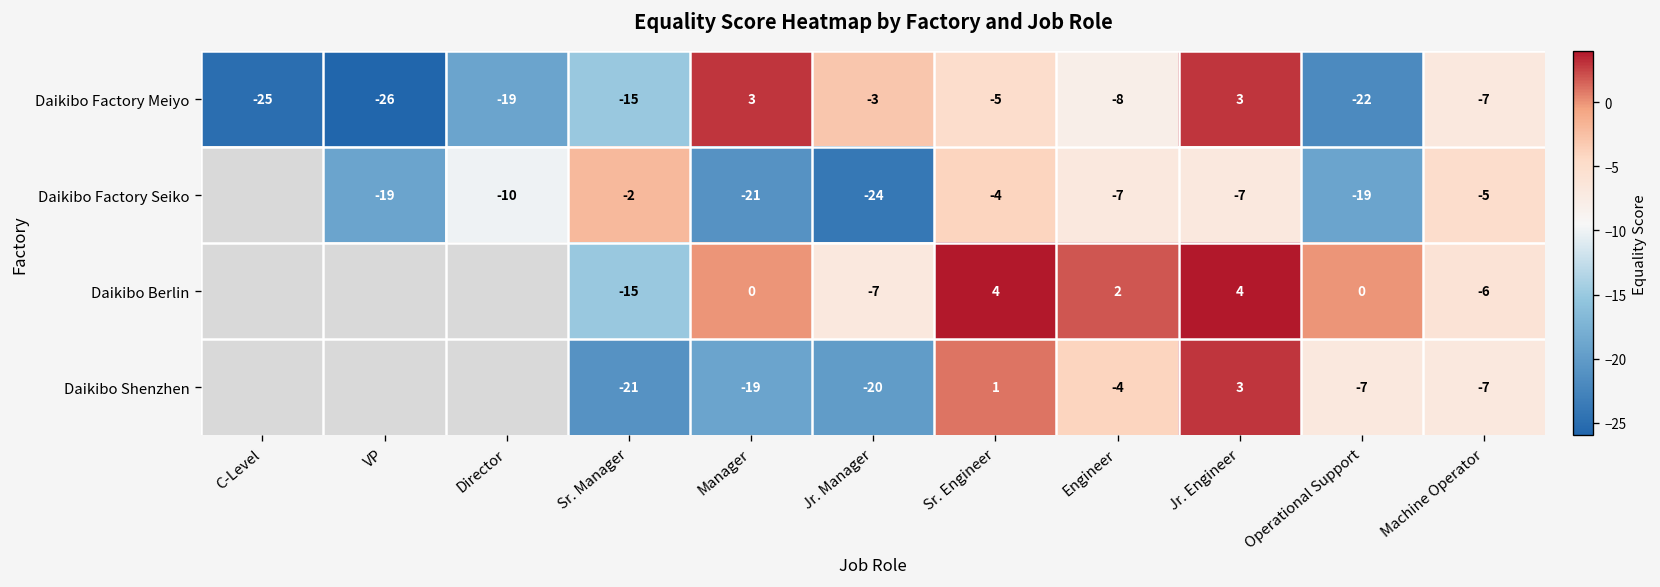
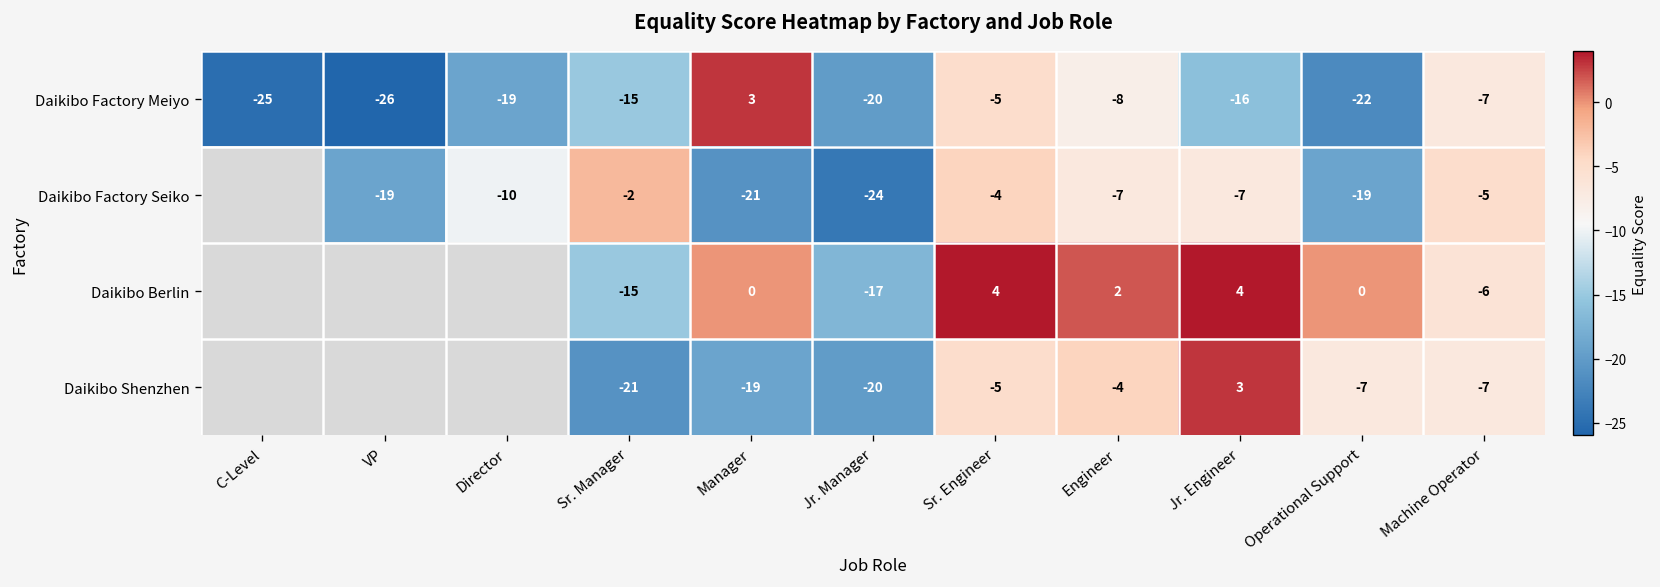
Daikibo Factory Meiyo, Jr. Manager: -3 -> -20
Daikibo Factory Meiyo, Jr. Engineer: 3 -> -16
Daikibo Berlin, Jr. Manager: -7 -> -17
Daikibo Shenzhen, Sr. Engineer: 1 -> -5
